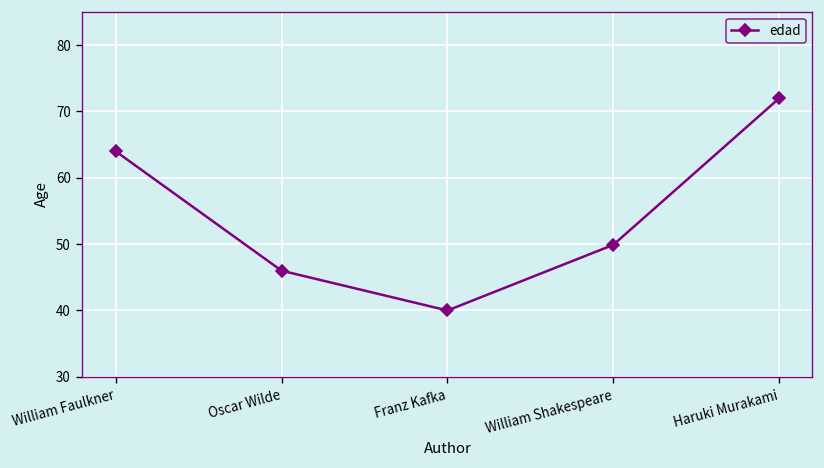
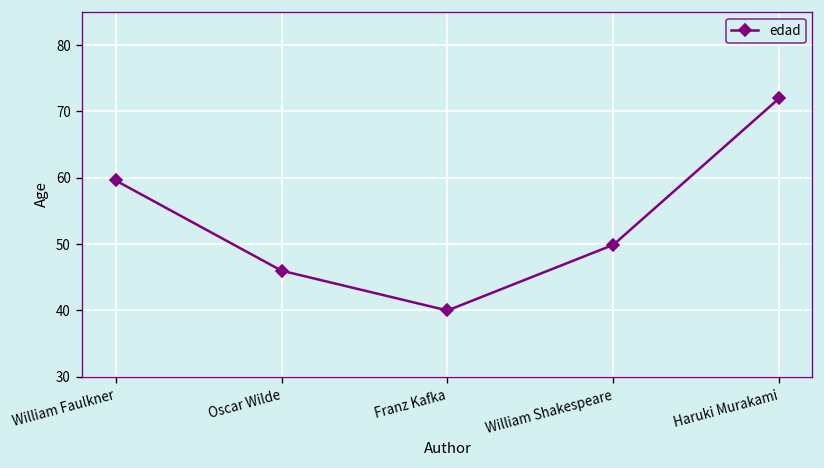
William Faulkner: 64 -> 60
